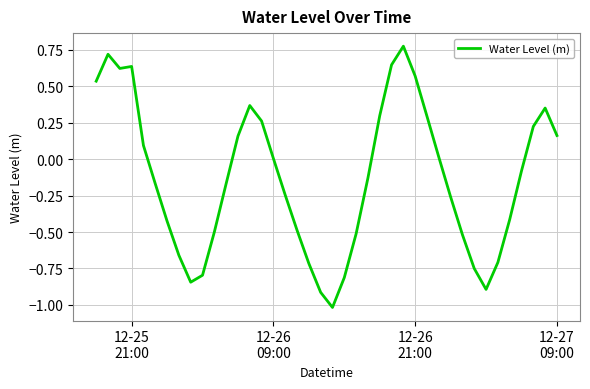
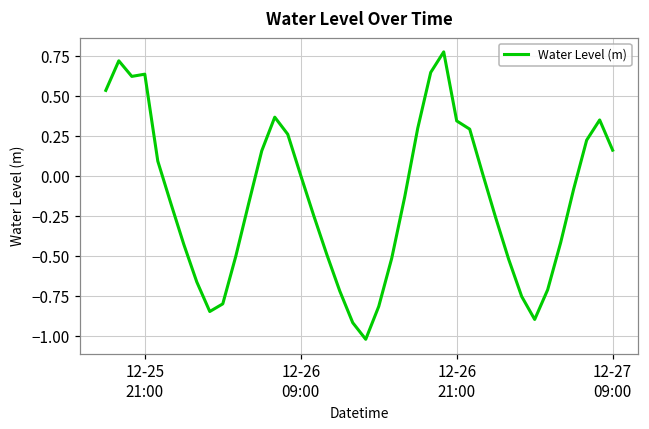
12-26 21:00: 0.57 -> 0.35
